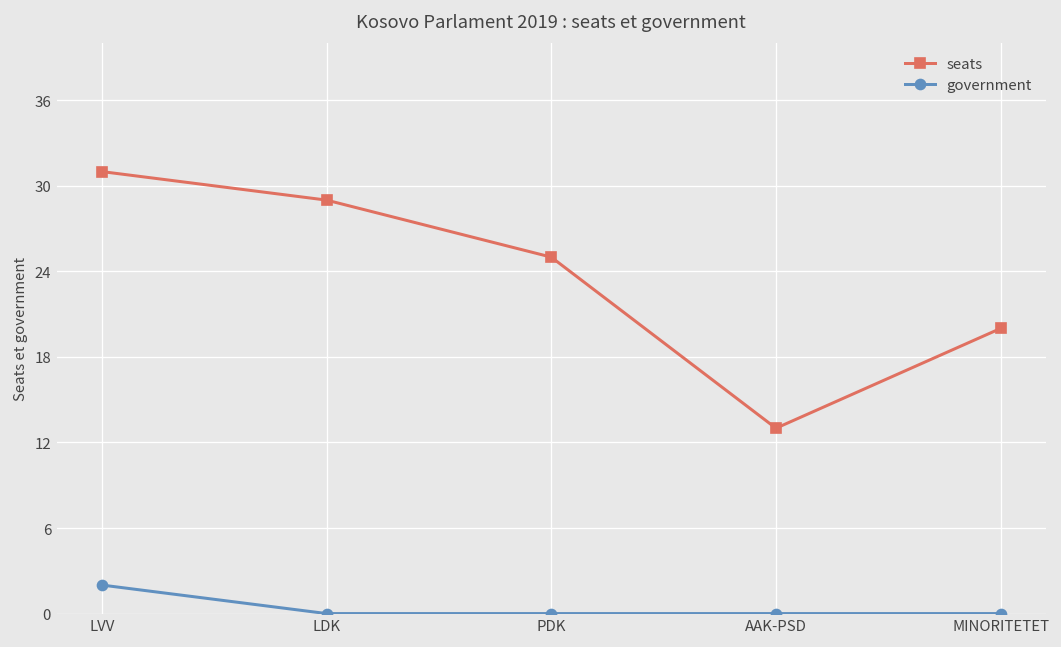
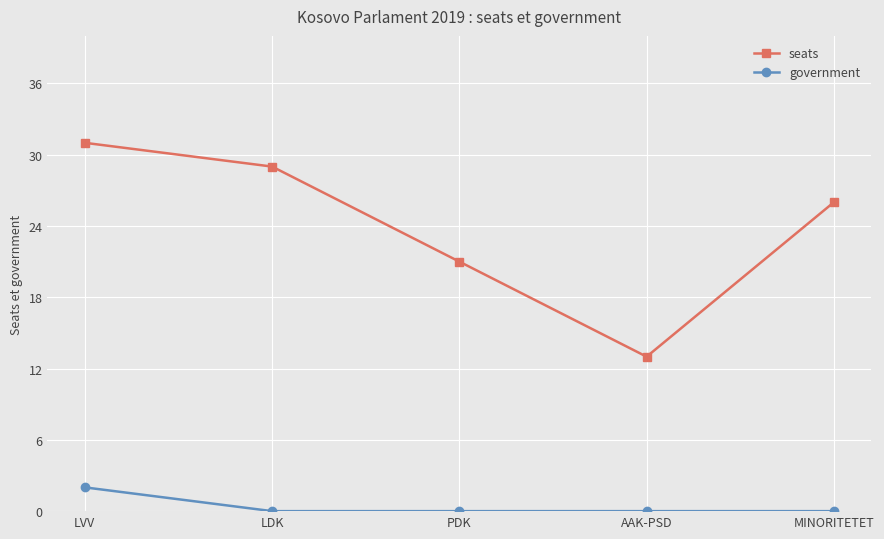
seats, PDK: 25 -> 21
seats, MINORITETET: 20 -> 26
